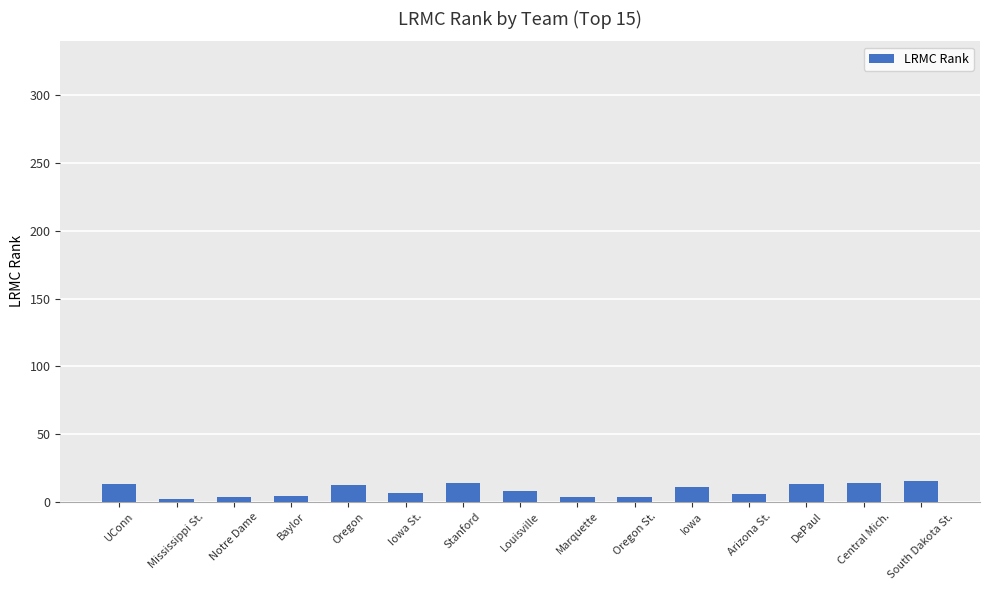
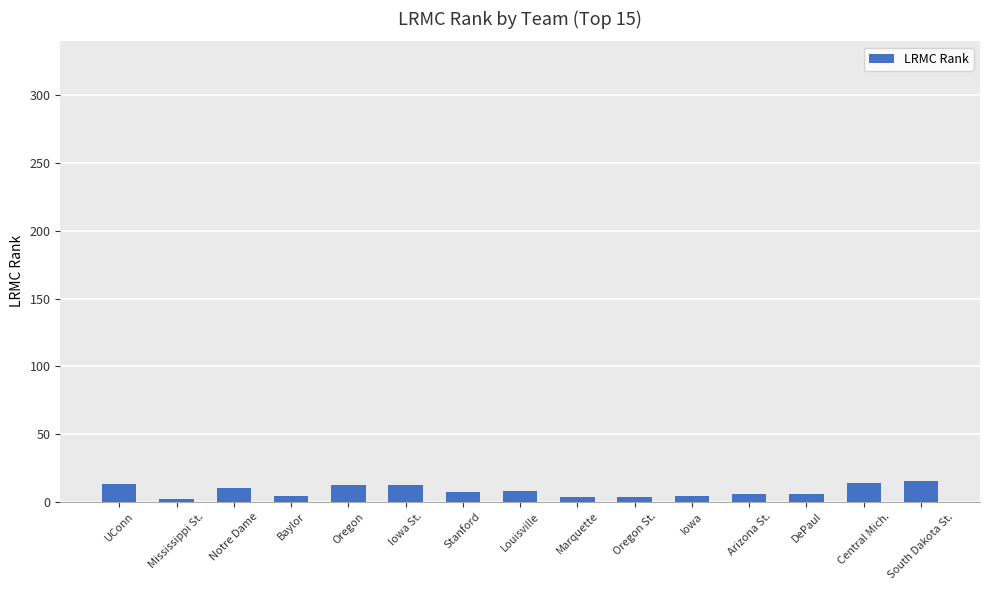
Notre Dame: 3 -> 10
Iowa St.: 6 -> 12
Stanford: 13 -> 7
Iowa: 11 -> 4
DePaul: 13 -> 6
